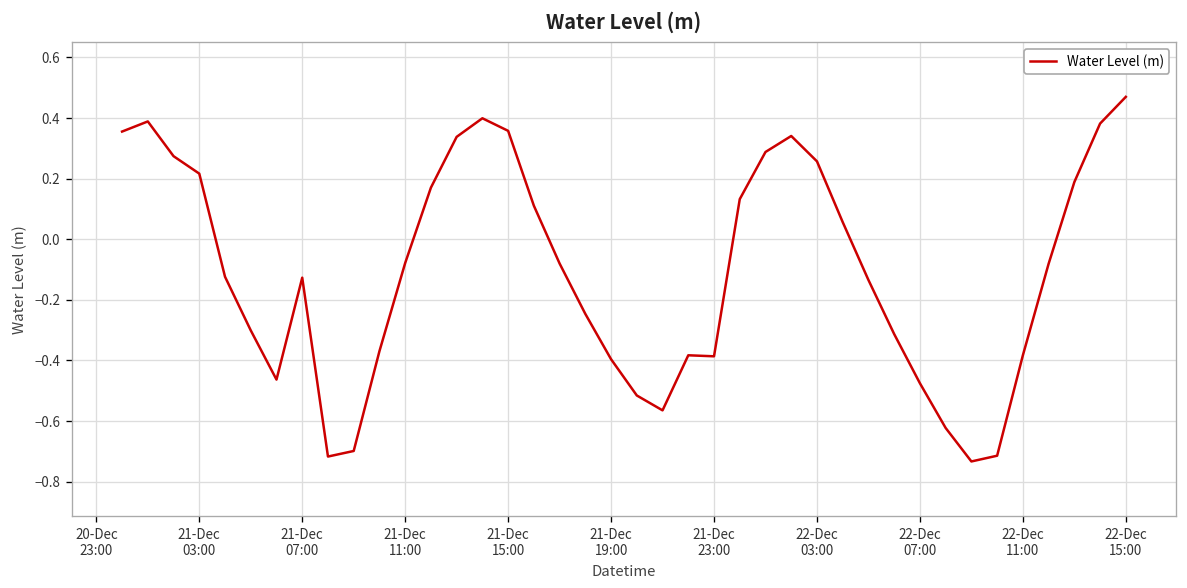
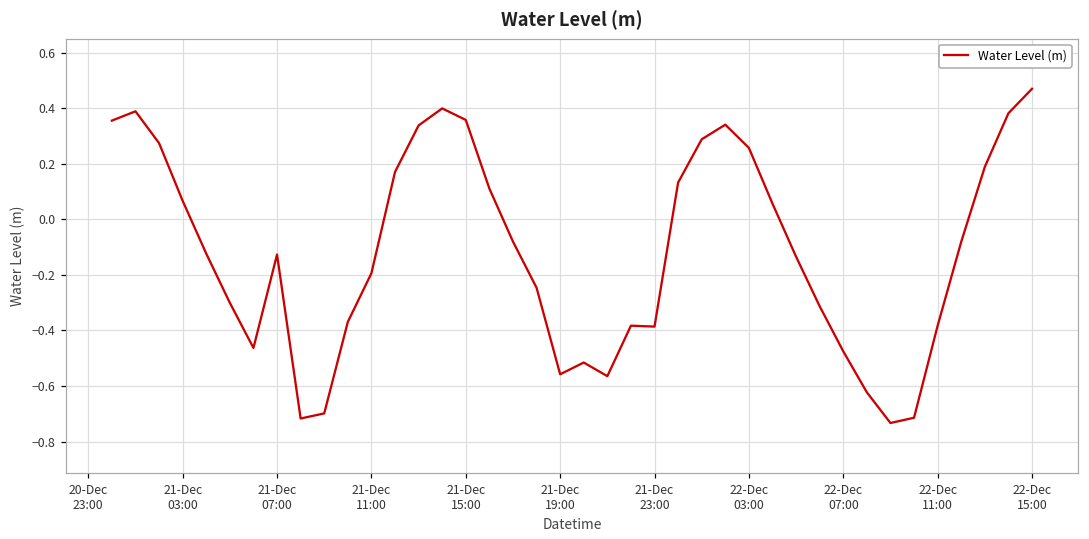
21-Dec 03:00: 0.22 -> 0.07
21-Dec 11:00: -0.08 -> -0.19
21-Dec 19:00: -0.40 -> -0.56
